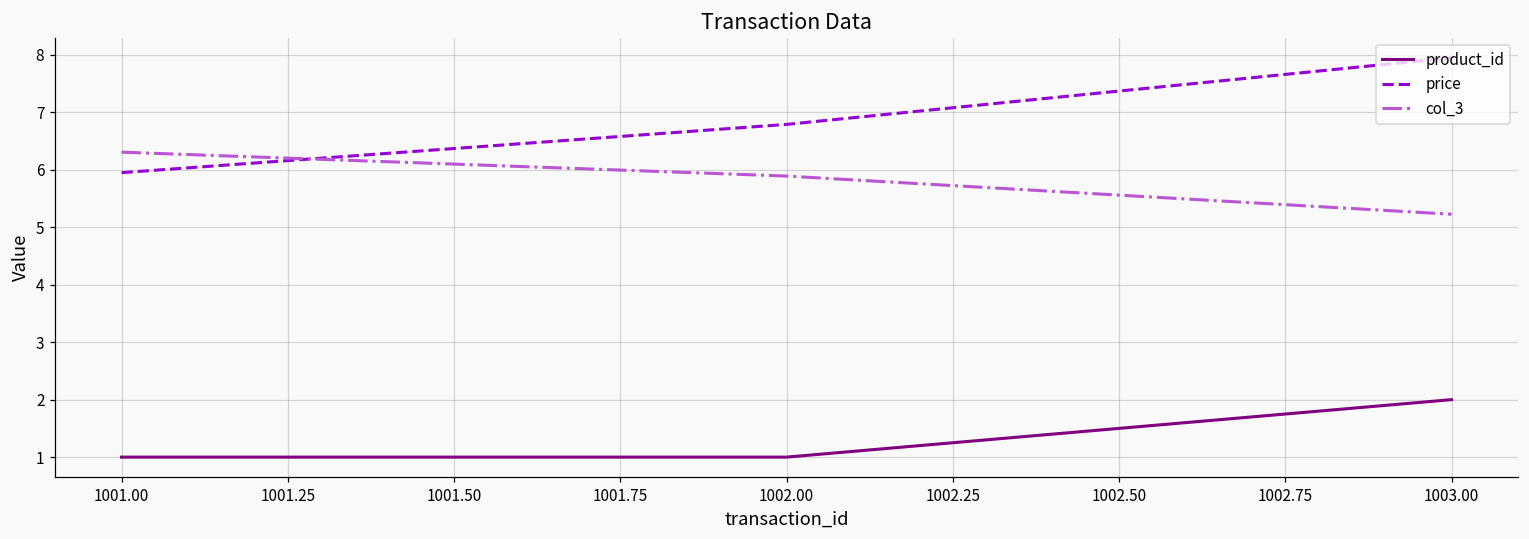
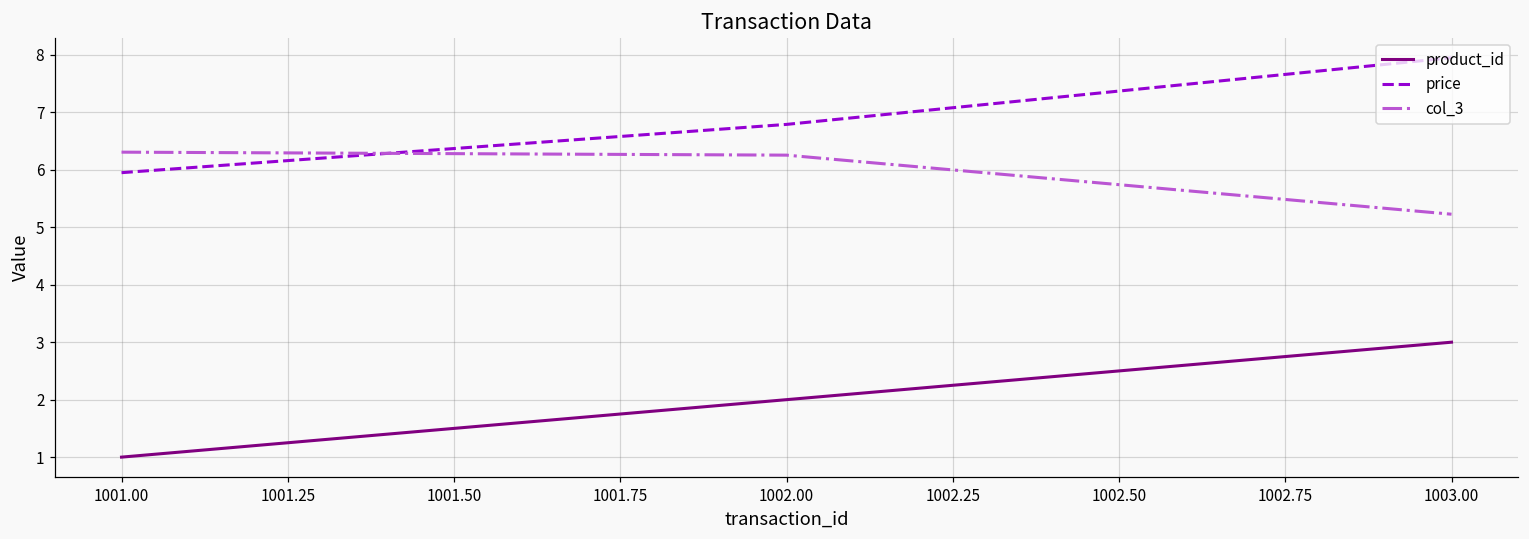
product_id, 1002.00: 1 -> 2
col_3, 1002.00: 5.9 -> 6.3
product_id, 1003.00: 2 -> 3
